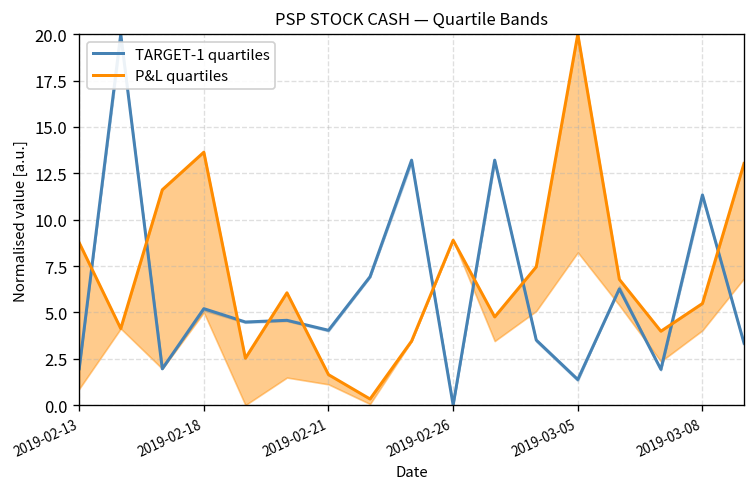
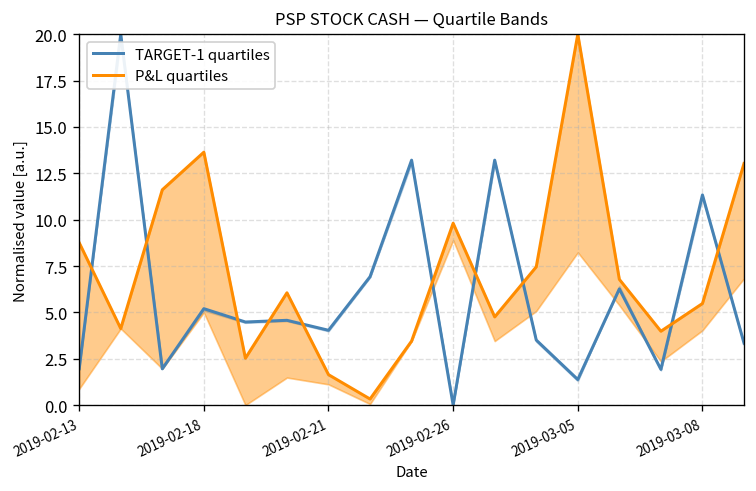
P&L quartiles, 2019-02-26: 8.9 -> 9.8
